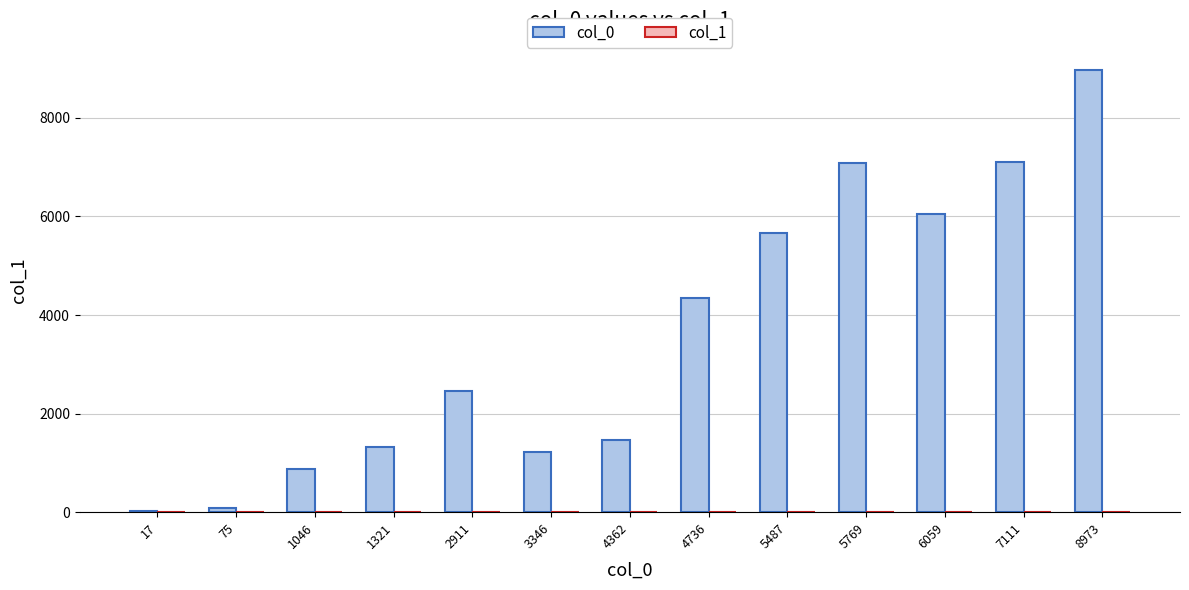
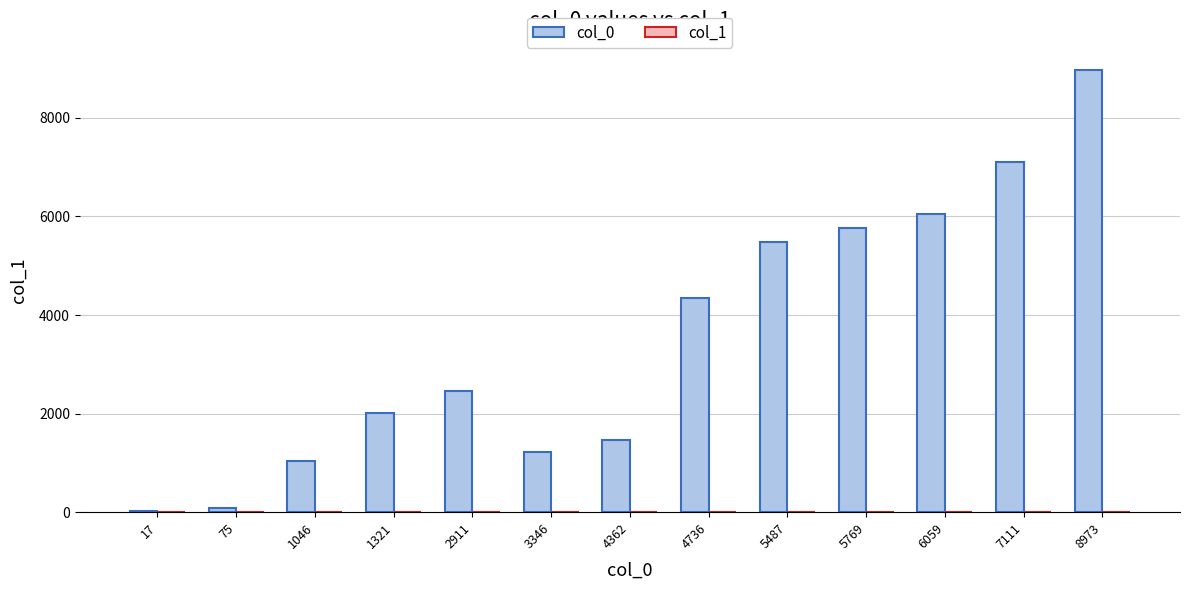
col_0, 1046: 900 -> 1000
col_0, 1321: 1300 -> 2000
col_0, 5487: 5700 -> 5500
col_0, 5769: 7100 -> 5800
